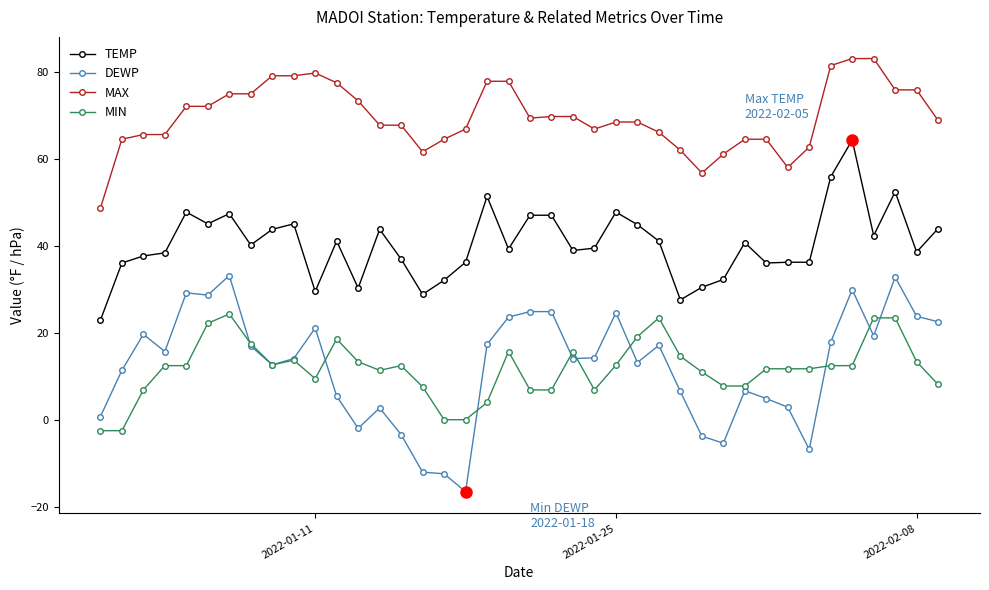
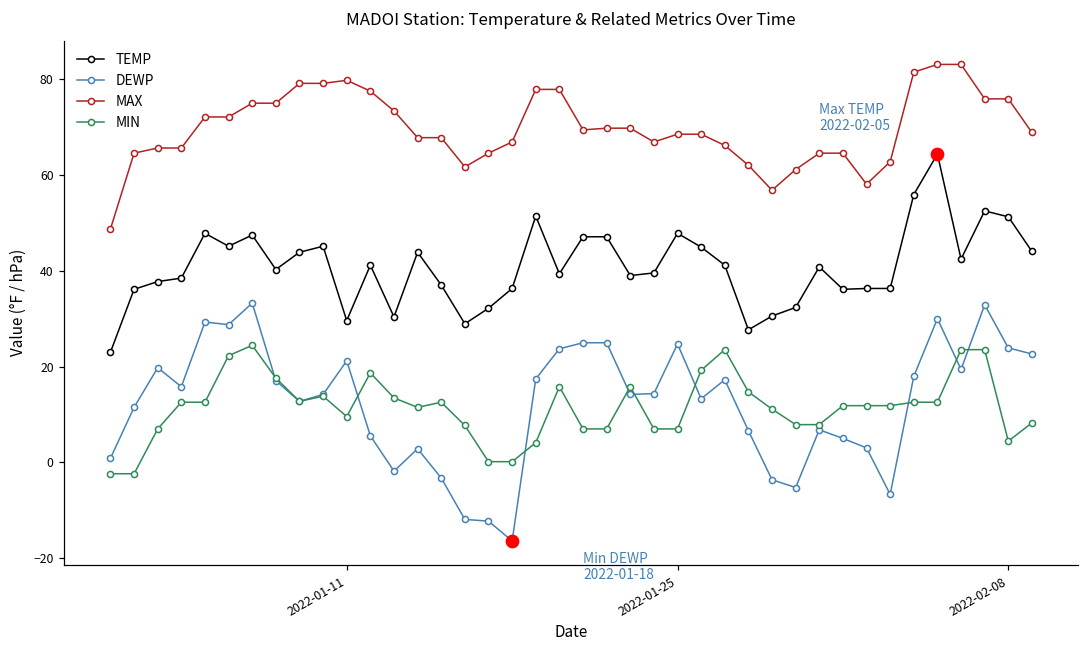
MIN, 2022-01-25: 13 -> 7
TEMP, 2022-02-08: 39 -> 51
MIN, 2022-02-08: 13 -> 4
